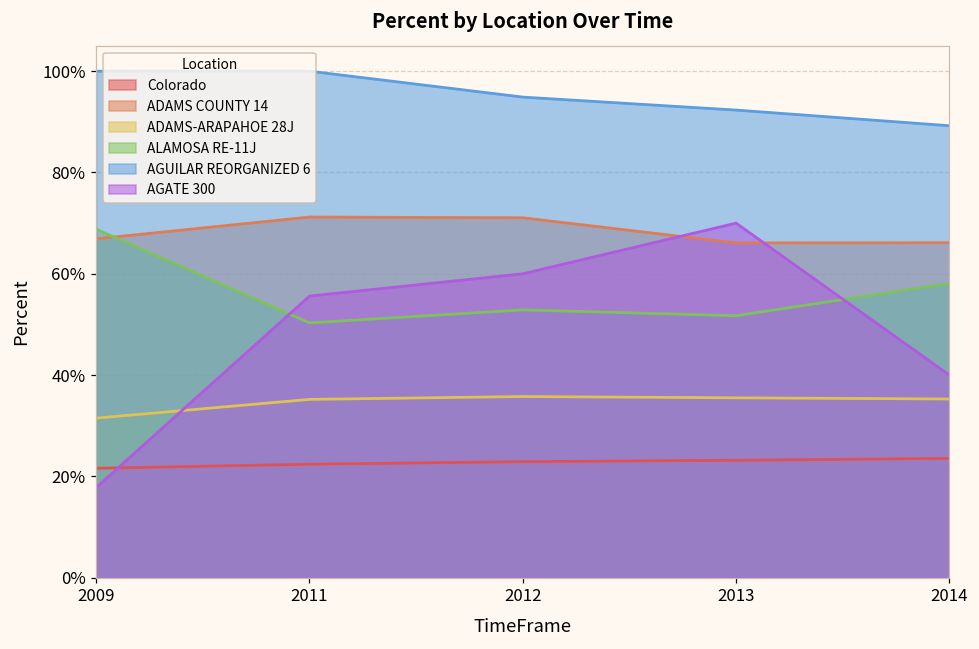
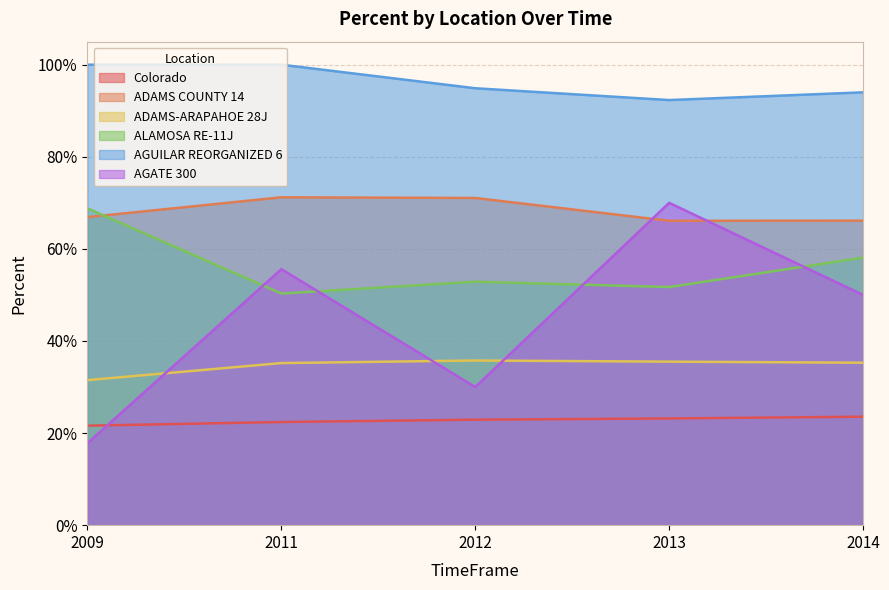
AGATE 300, 2012: 60% -> 30%
AGUILAR REORGANIZED 6, 2014: 89% -> 94%
AGATE 300, 2014: 40% -> 50%
